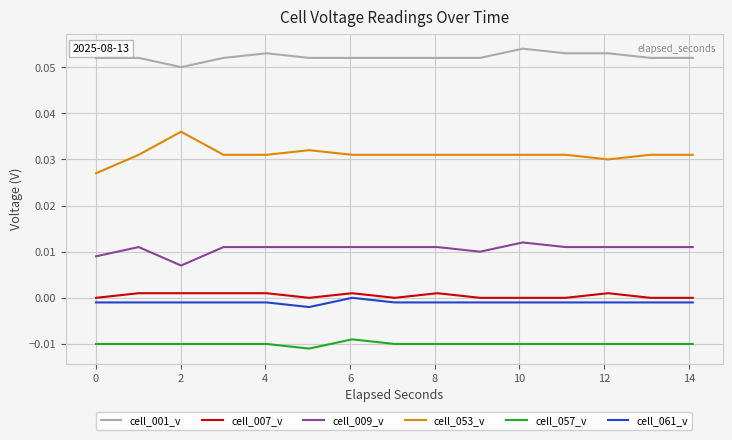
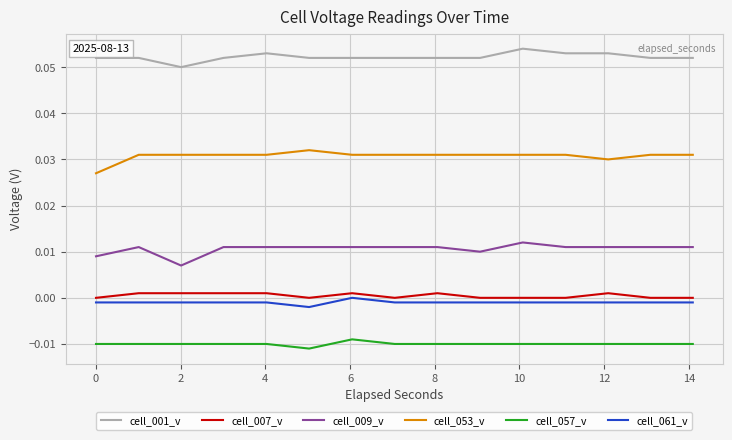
cell_053_v, 2: 0.036 -> 0.031
